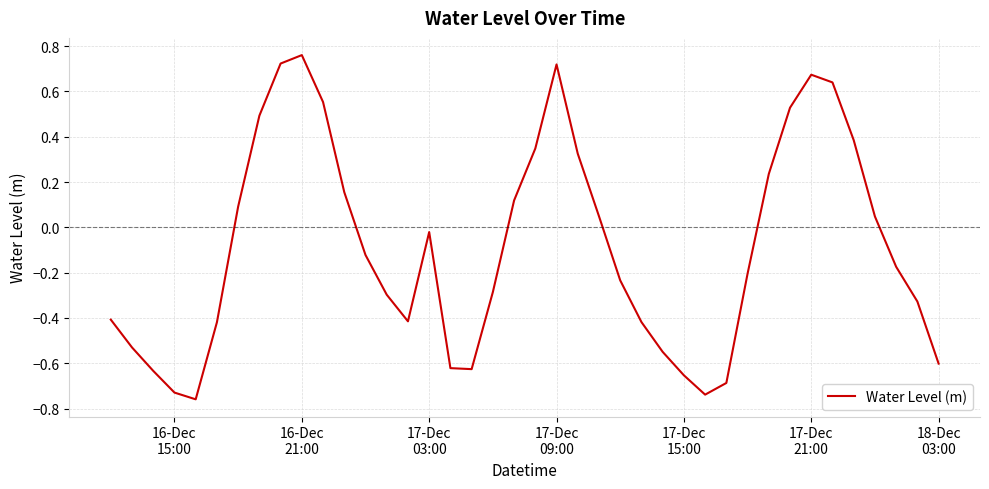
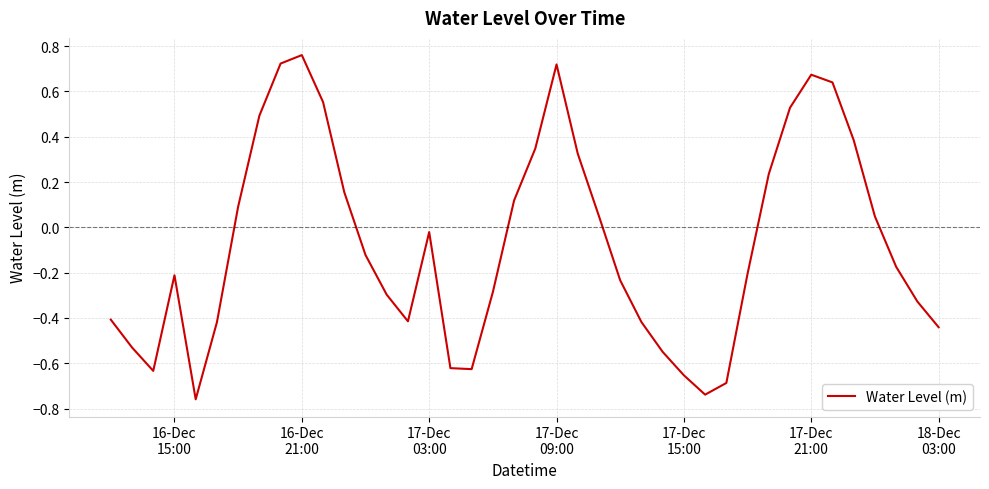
16-Dec 15:00: -0.73 -> -0.21
18-Dec 03:00: -0.60 -> -0.44
